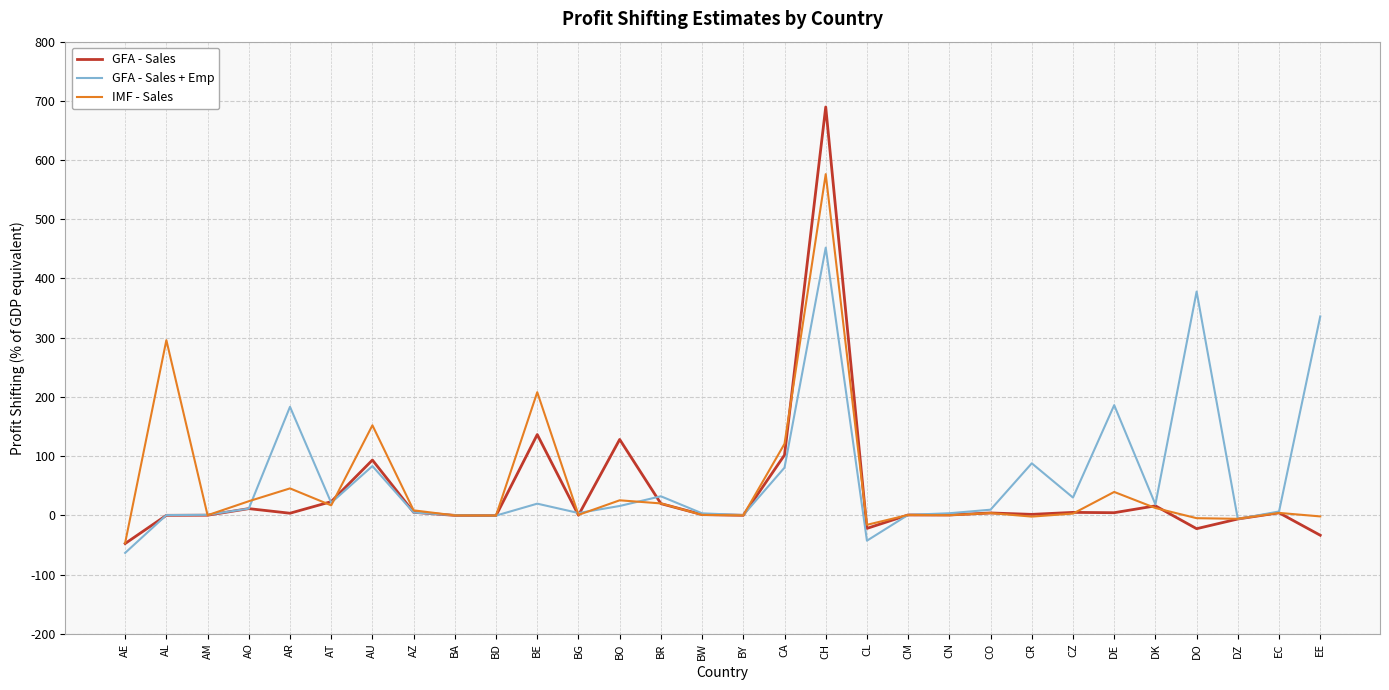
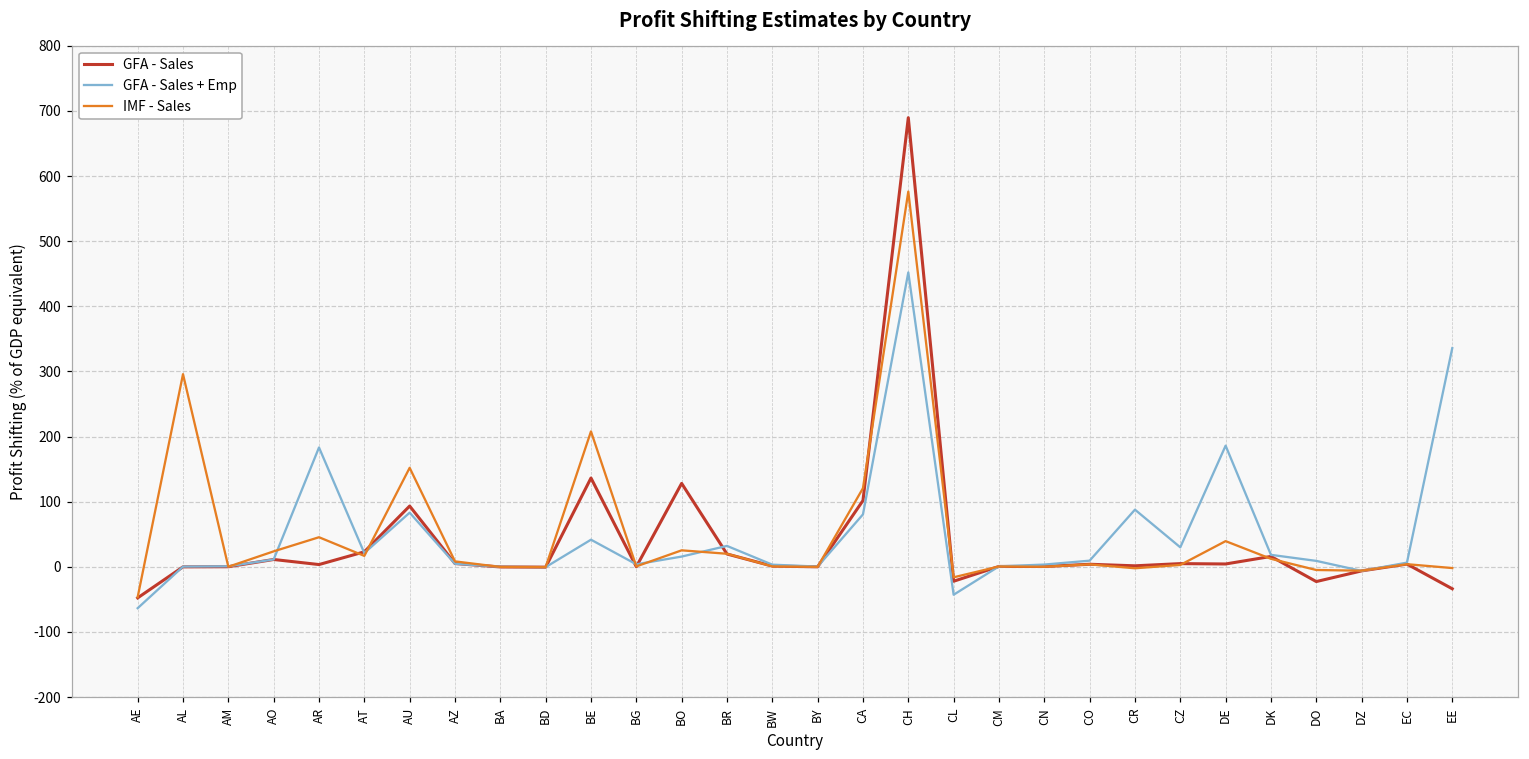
GFA - Sales + Emp, BE: 20 -> 40
GFA - Sales + Emp, DO: 380 -> 10
